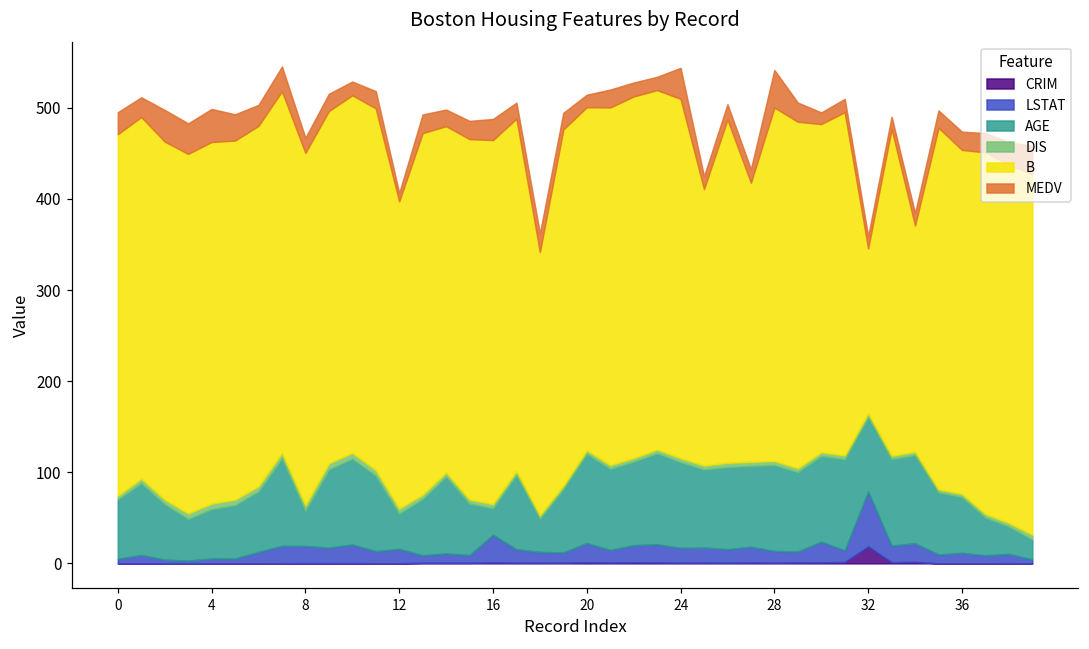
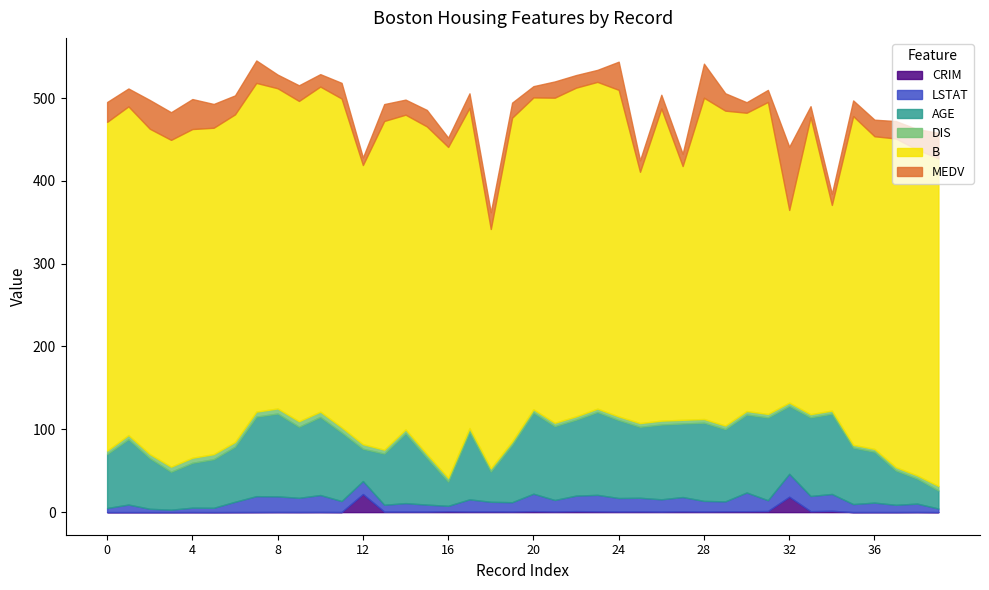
AGE, 8: 40 -> 100
CRIM, 12: 0 -> 20
LSTAT, 16: 30 -> 10
MEDV, 16: 20 -> 10
LSTAT, 32: 60 -> 30
B, 32: 180 -> 230
MEDV, 32: 10 -> 80
